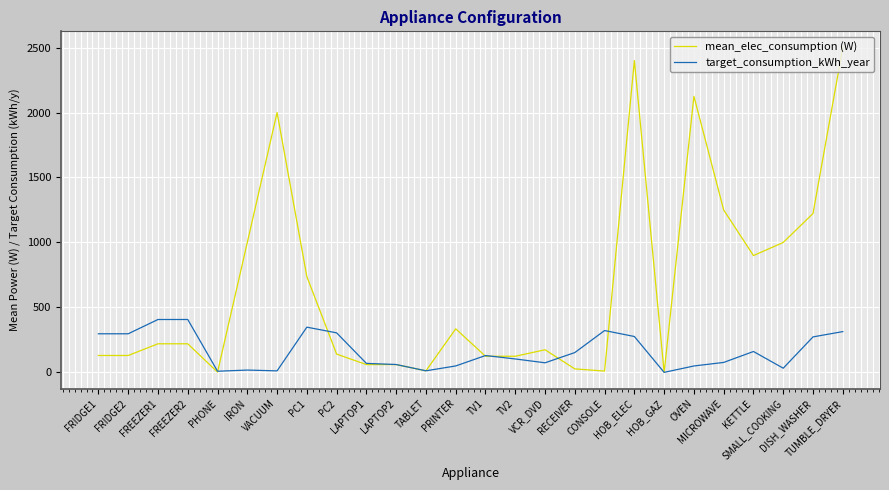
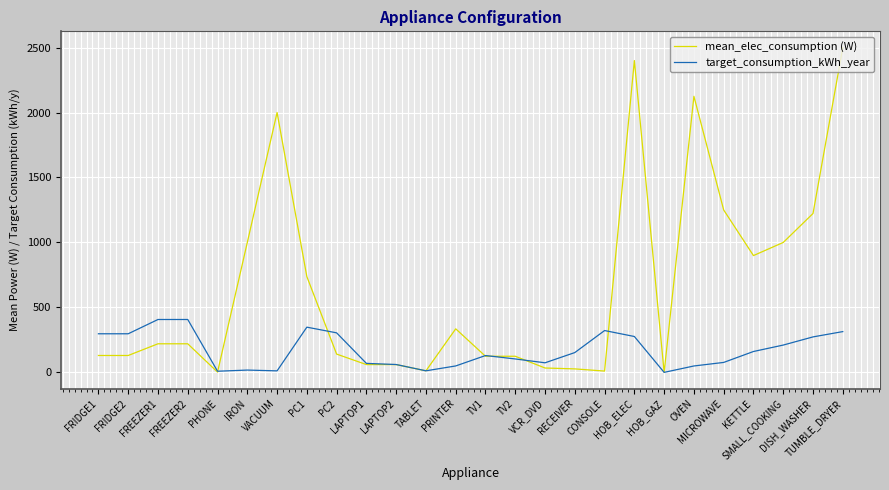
mean_elec_consumption (W), VCR_DVD: 170 -> 30
target_consumption_kWh_year, SMALL_COOKING: 30 -> 210
